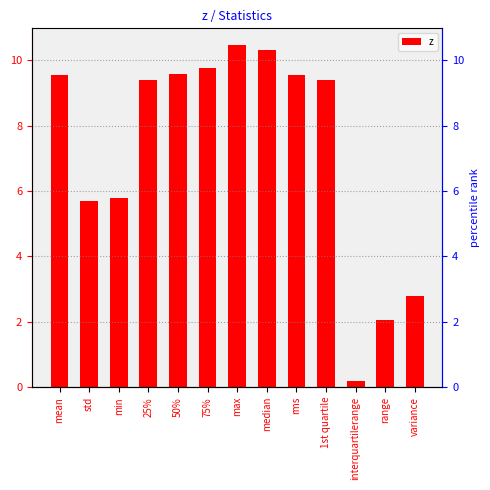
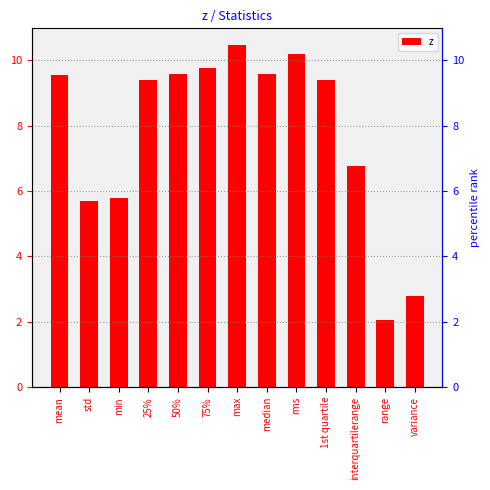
median: 10.3 -> 9.6
rms: 9.6 -> 10.2
interquartilerange: 0.2 -> 6.8
